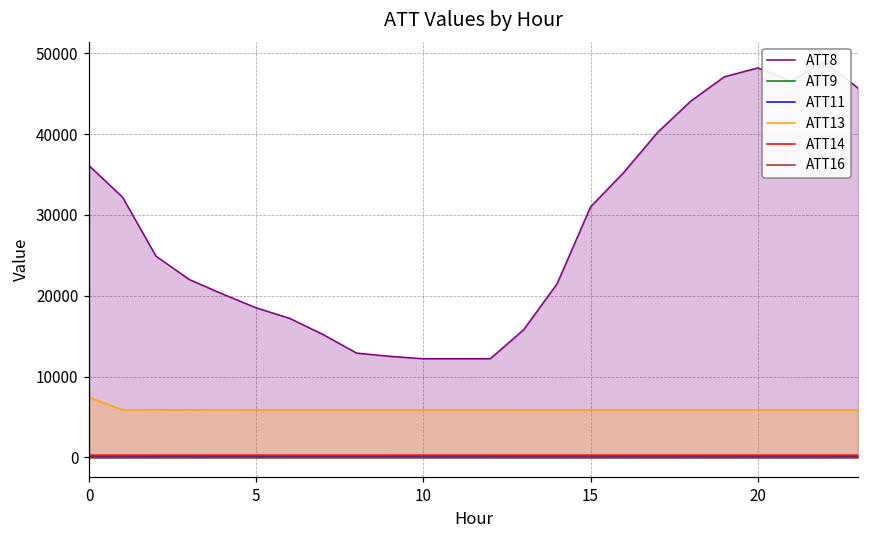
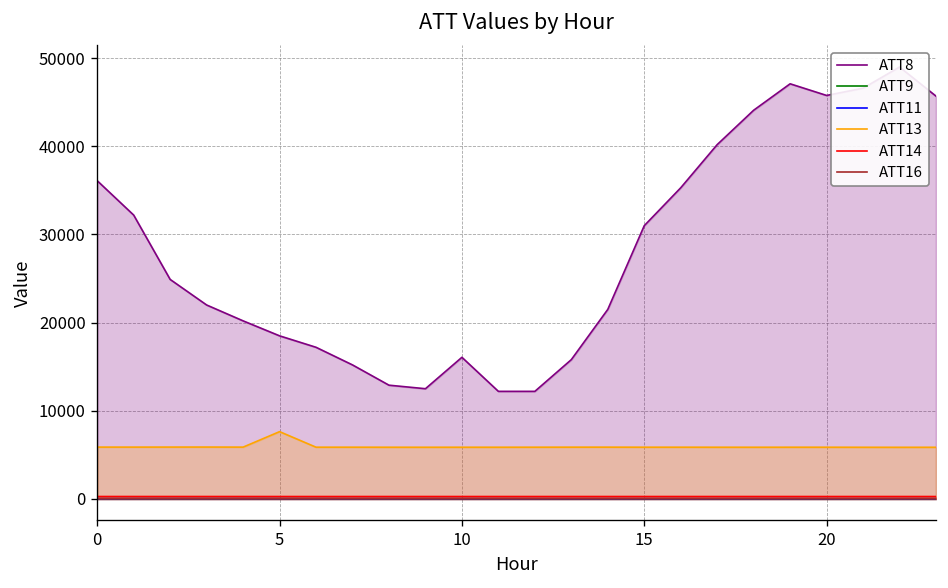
ATT13, 0: 7000 -> 6000
ATT13, 5: 6000 -> 8000
ATT8, 10: 12000 -> 16000
ATT8, 20: 48000 -> 46000
